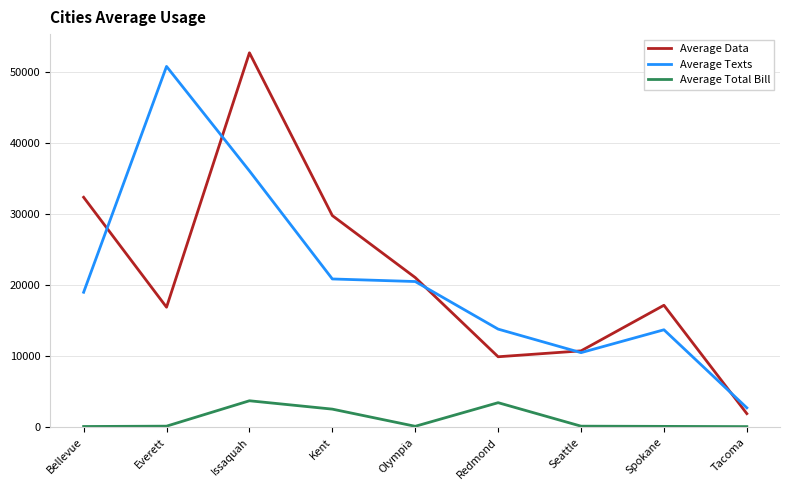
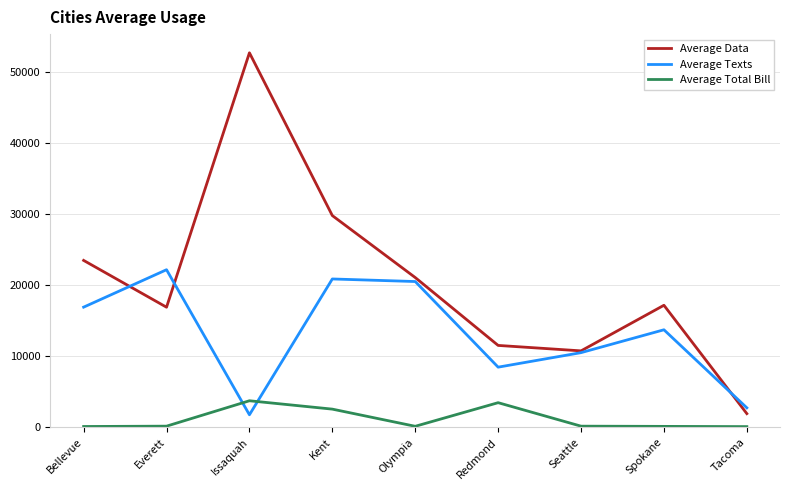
Average Data, Bellevue: 32000 -> 23000
Average Texts, Bellevue: 19000 -> 17000
Average Texts, Everett: 51000 -> 22000
Average Texts, Issaquah: 36000 -> 2000
Average Data, Redmond: 10000 -> 12000
Average Texts, Redmond: 14000 -> 8000
